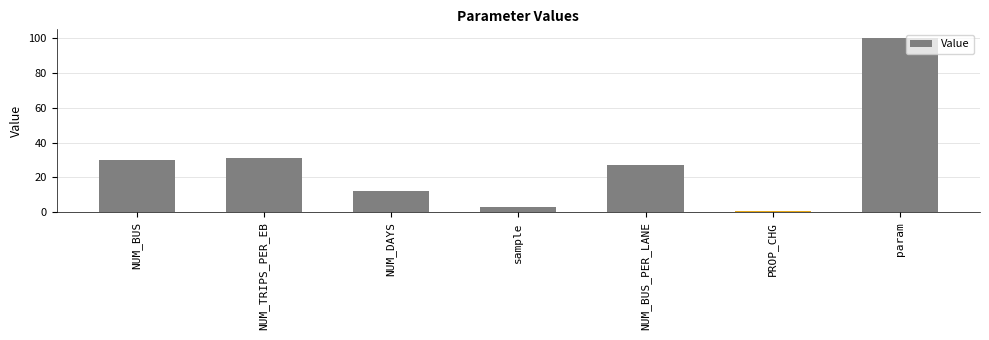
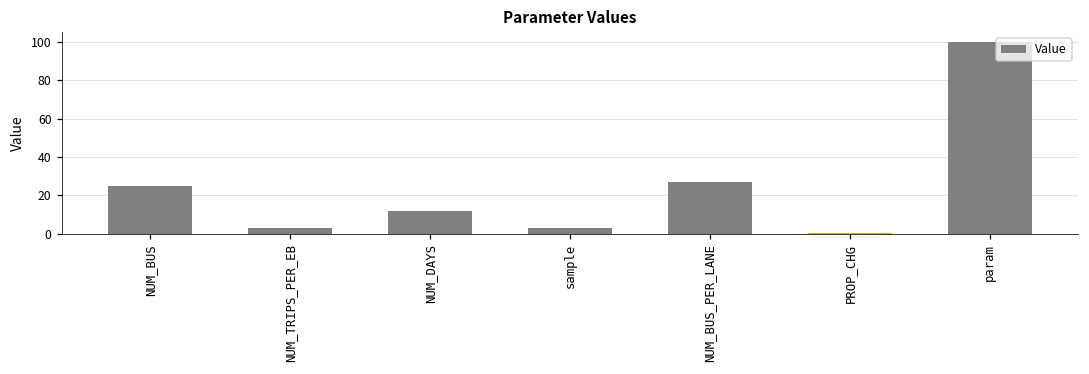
NUM_BUS: 30 -> 25
NUM_TRIPS_PER_EB: 31 -> 3
